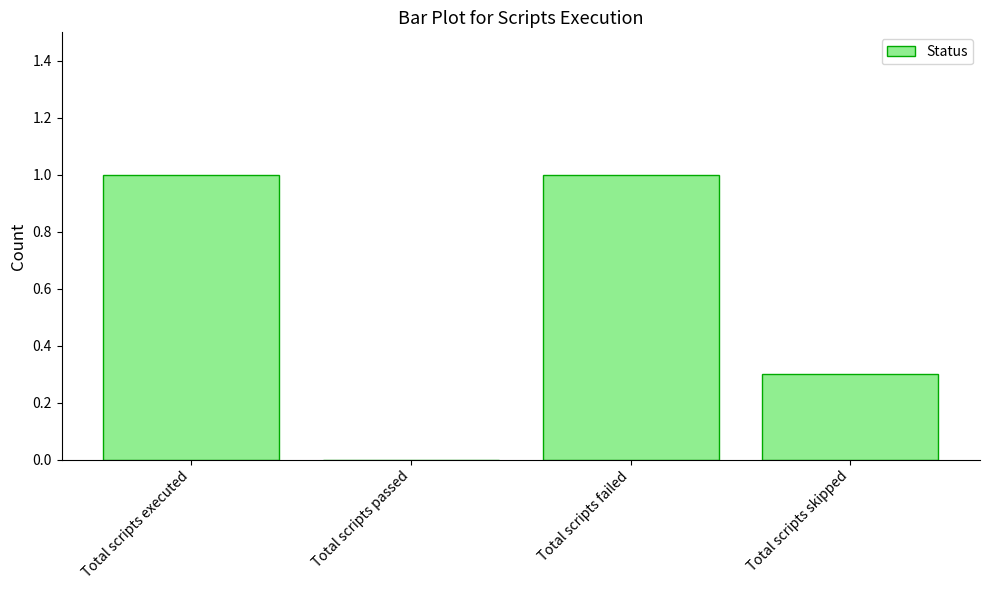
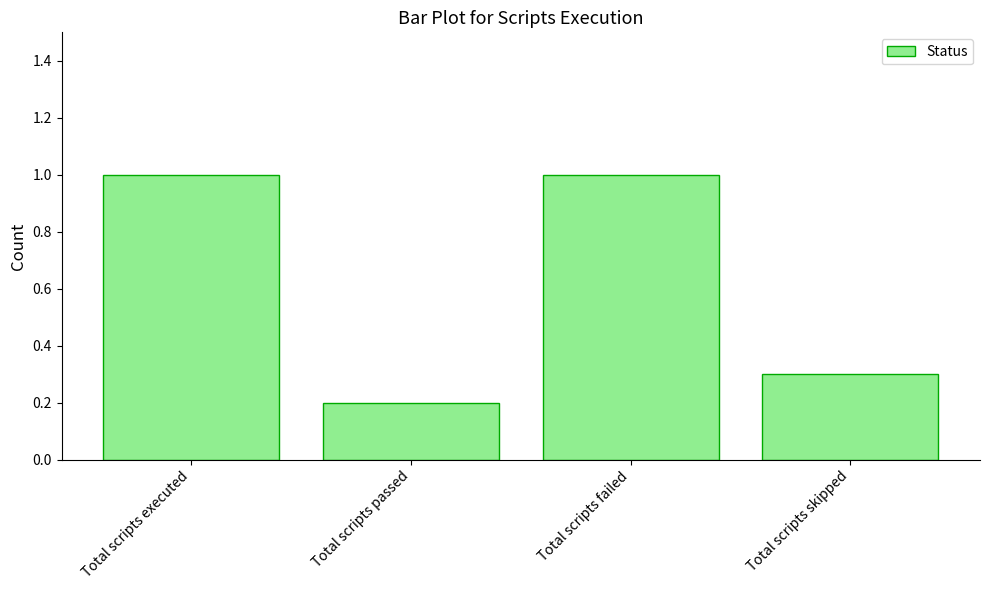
Total scripts passed: 0.0 -> 0.2
